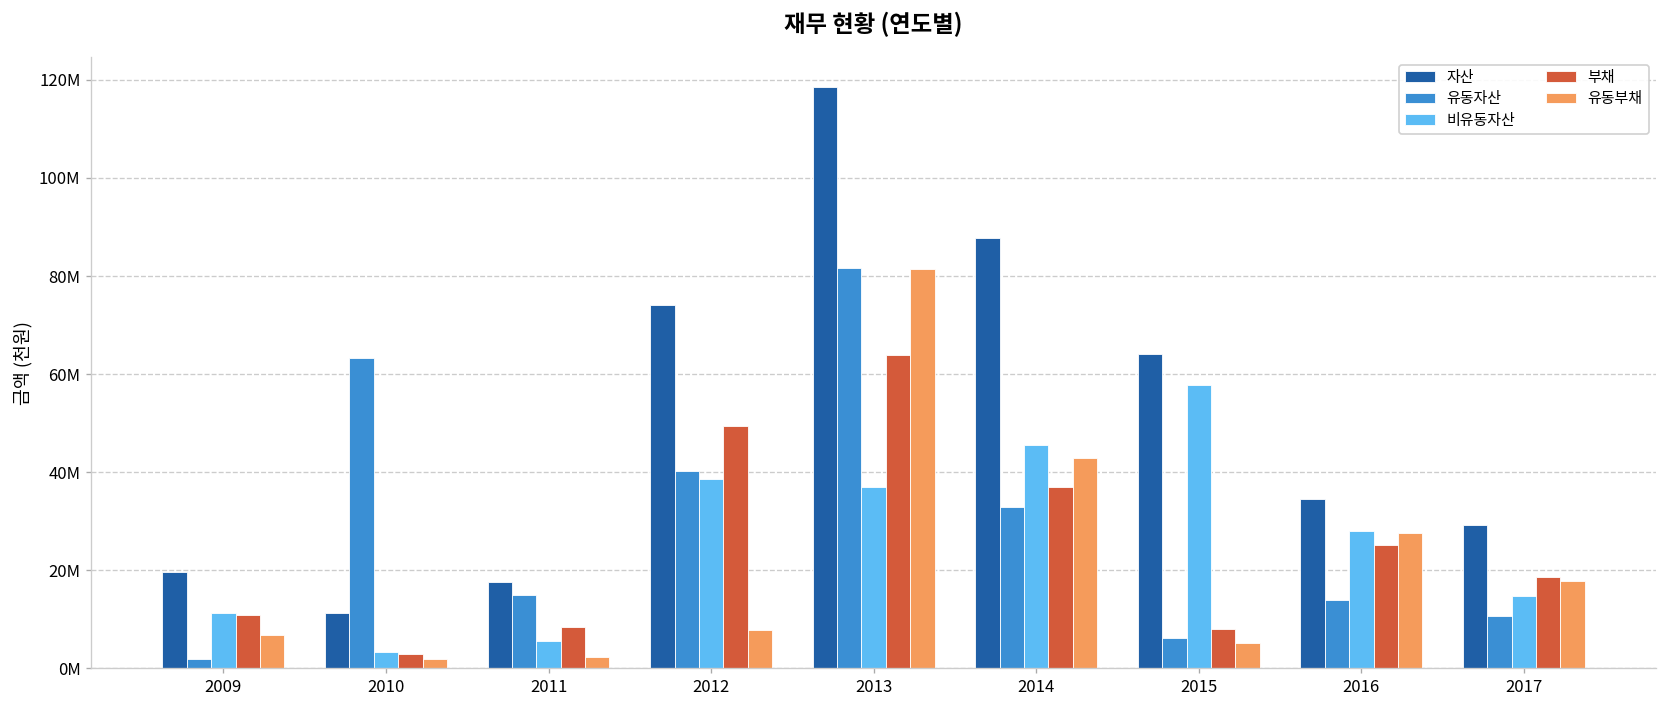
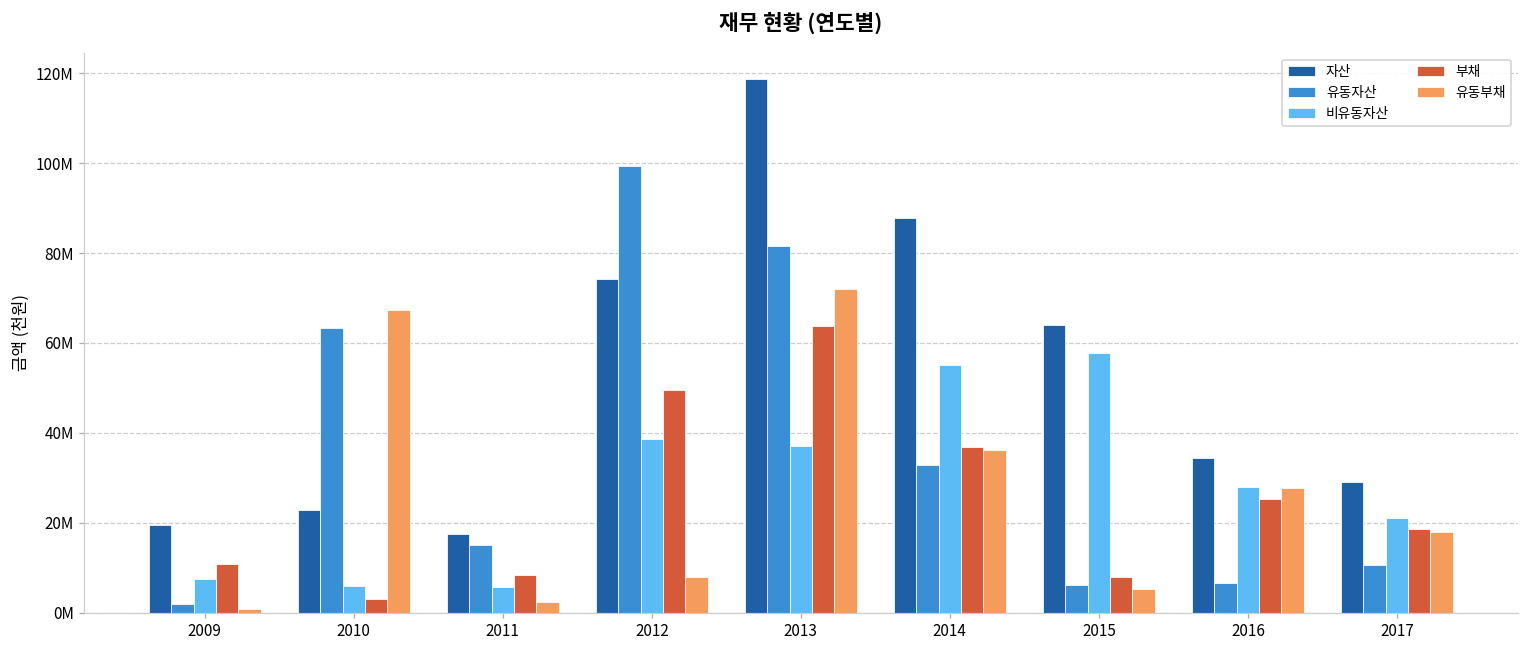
비유동자산, 2009: 11000000 -> 7000000
유동부채, 2009: 7000000 -> 1000000
자산, 2010: 11000000 -> 23000000
비유동자산, 2010: 3000000 -> 6000000
유동부채, 2010: 2000000 -> 67000000
유동자산, 2012: 40000000 -> 99000000
유동부채, 2013: 81000000 -> 72000000
비유동자산, 2014: 46000000 -> 55000000
유동부채, 2014: 43000000 -> 36000000
유동자산, 2016: 14000000 -> 7000000
비유동자산, 2017: 15000000 -> 21000000
